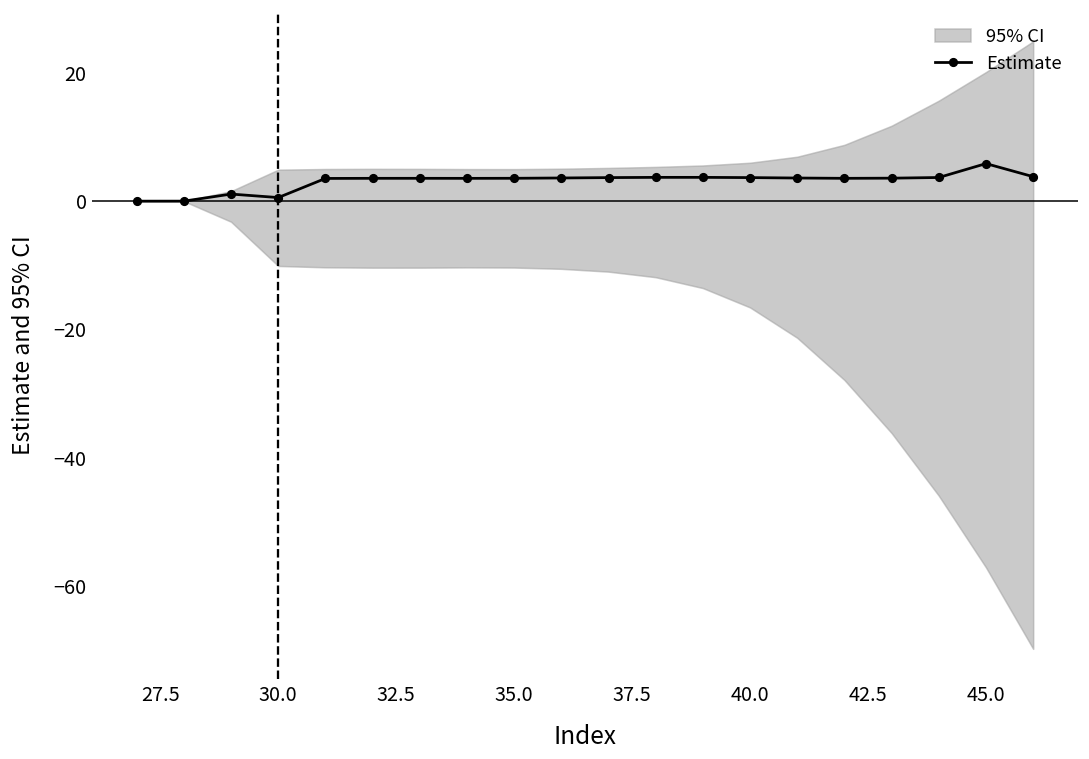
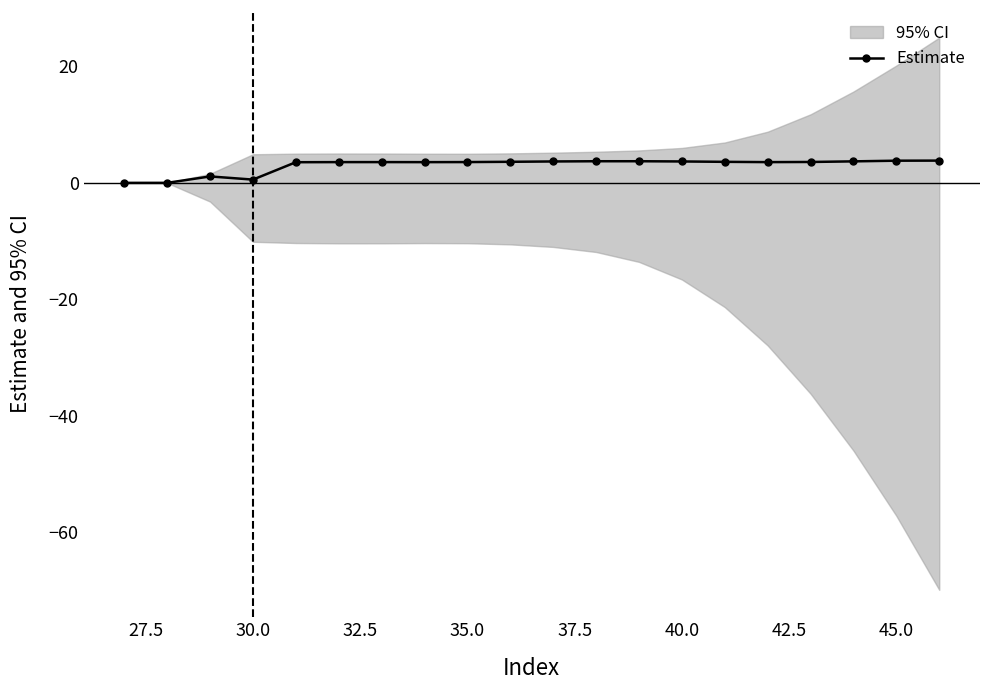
Estimate, 45.0: 6 -> 4
